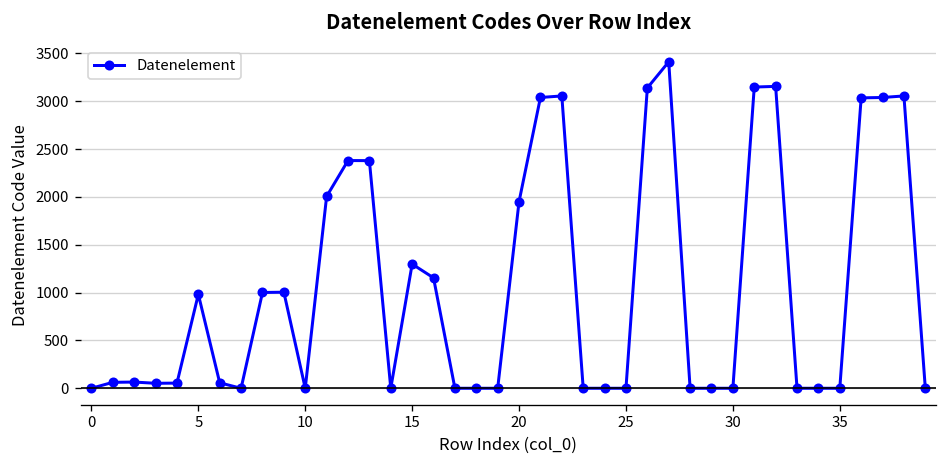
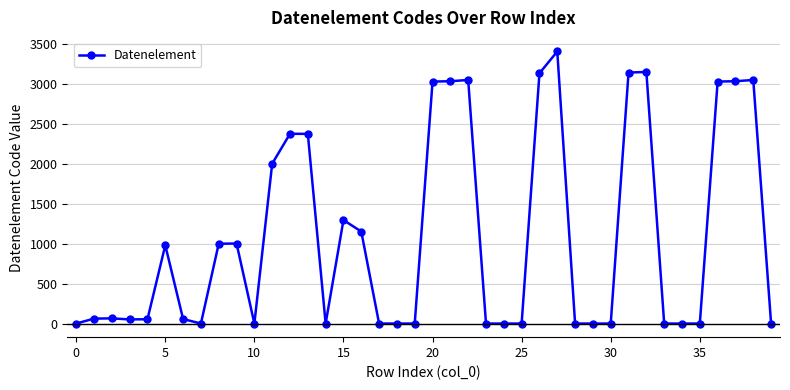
20: 2000 -> 3000
